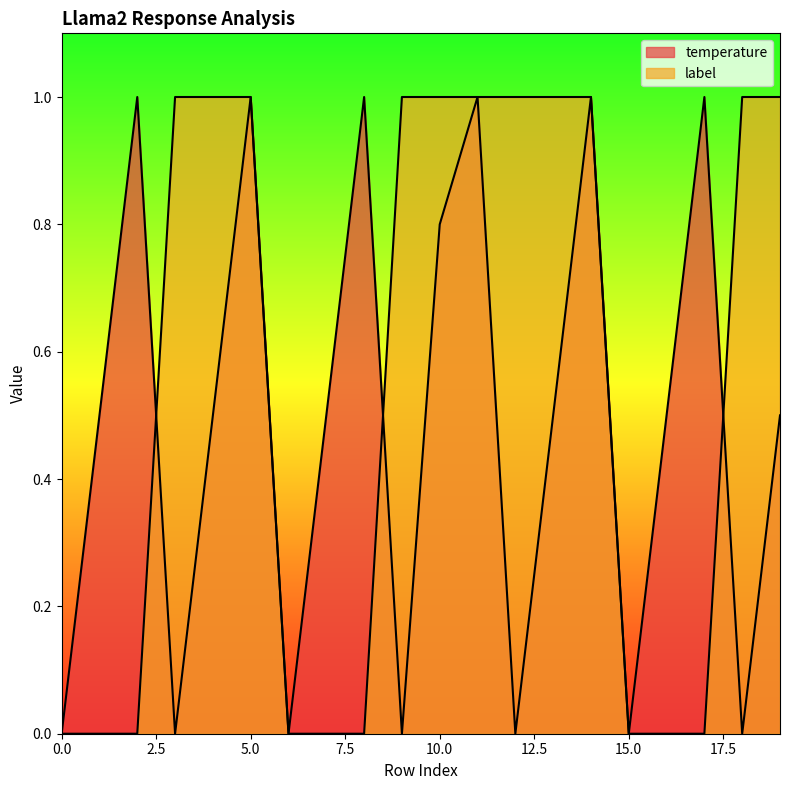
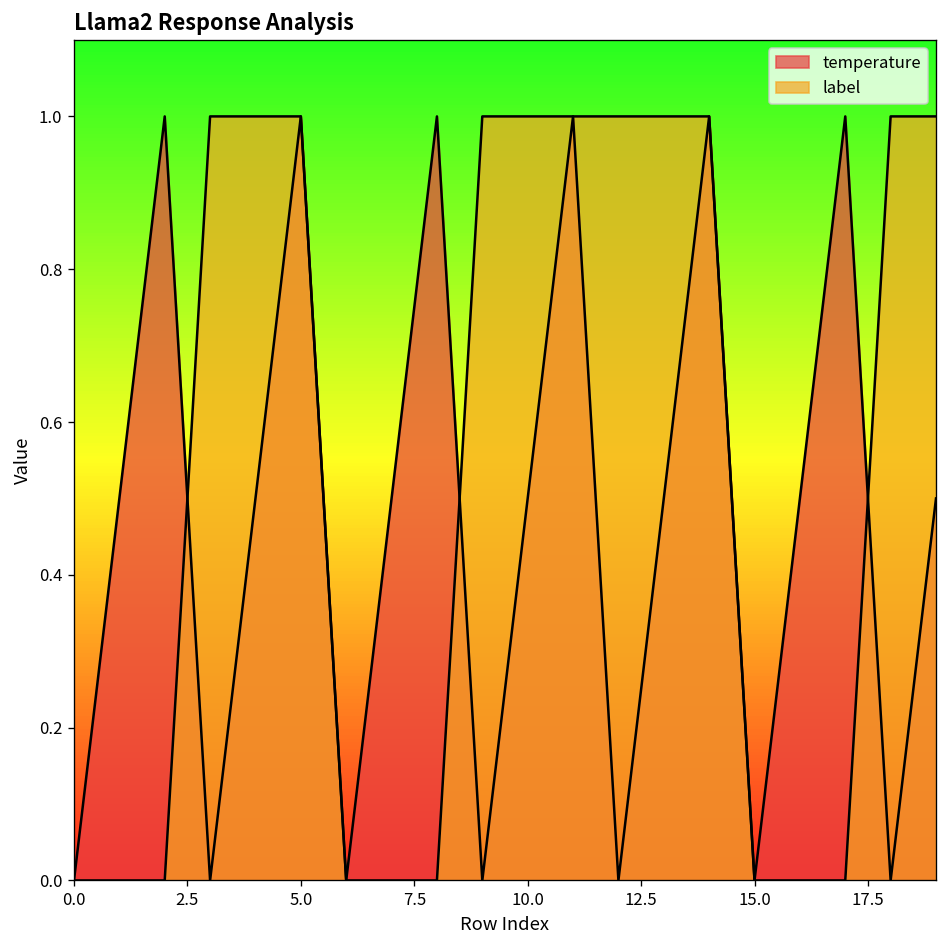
temperature, 10.0: 0.8 -> 0.5
